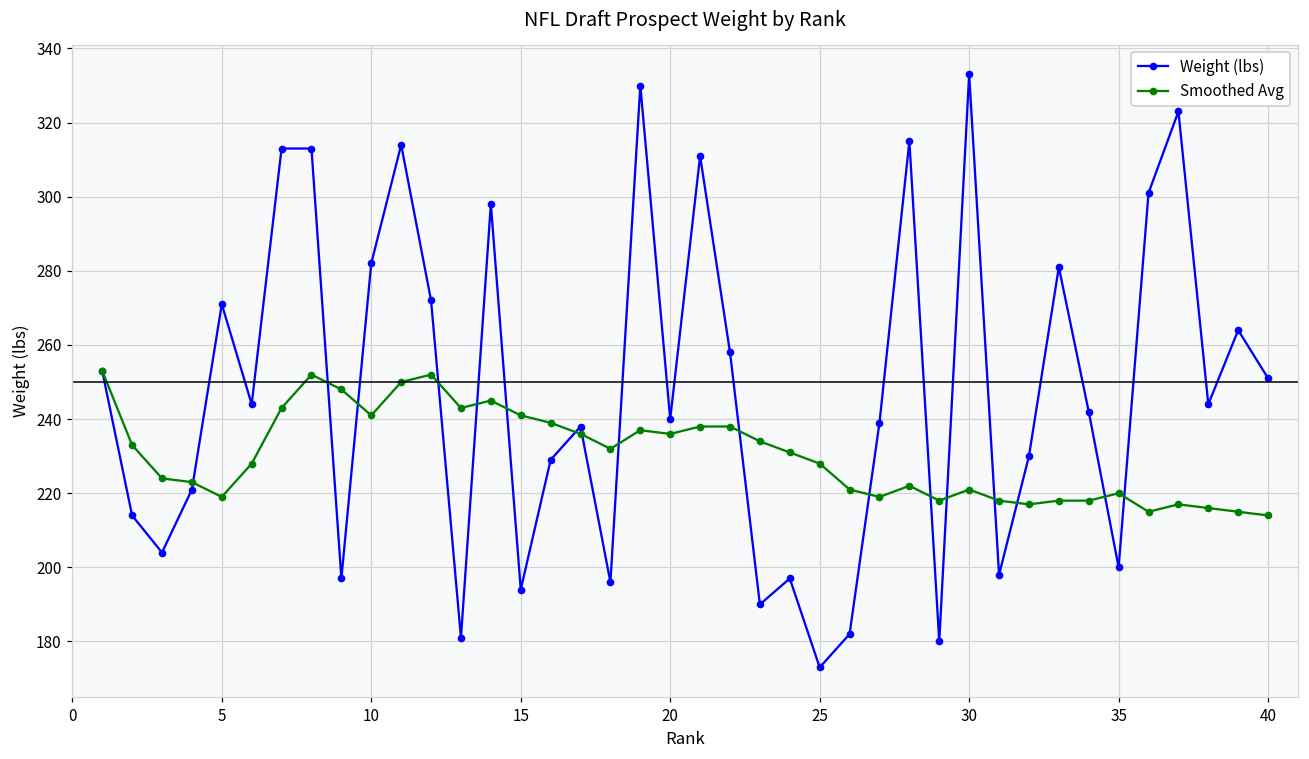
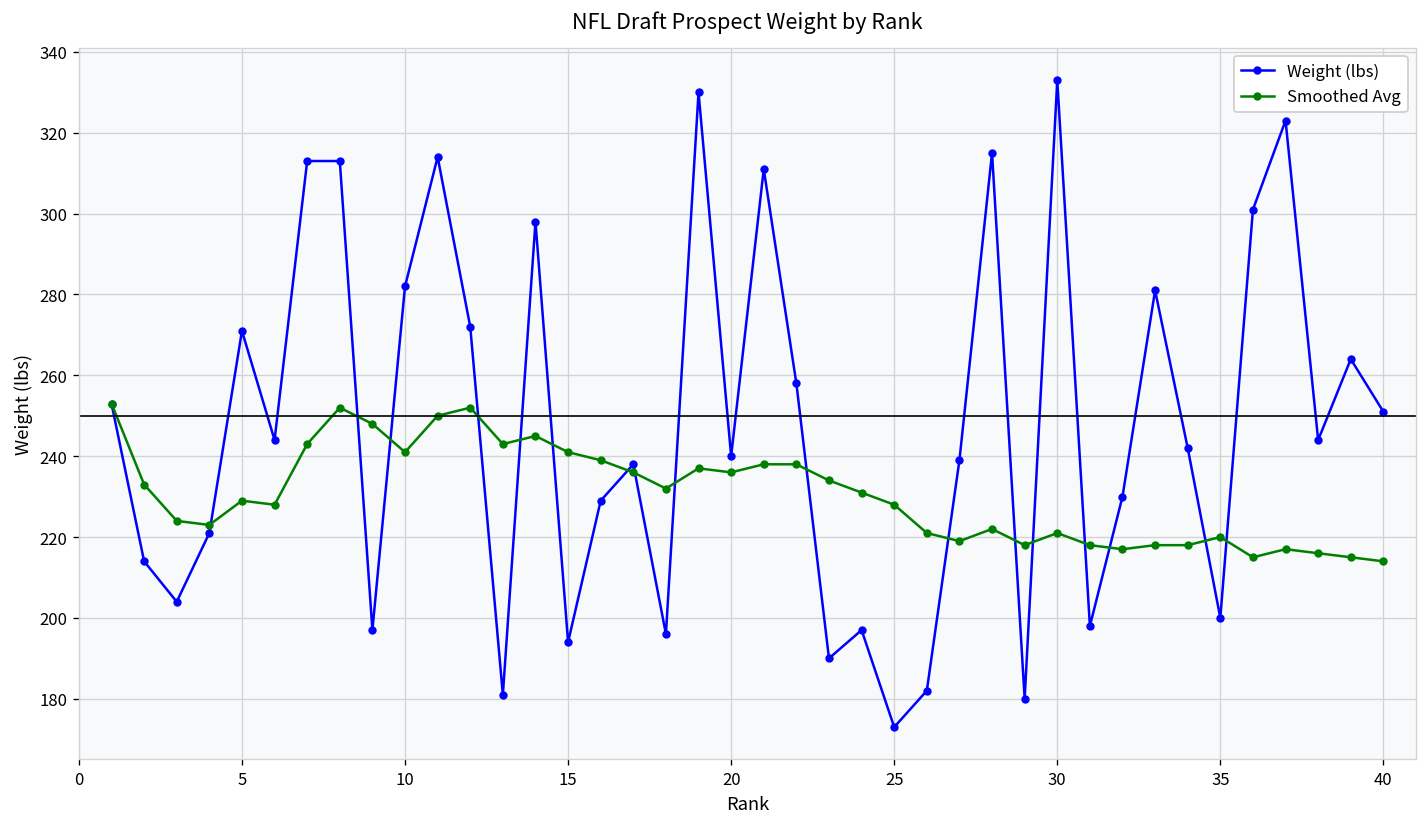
Smoothed Avg, 5: 219 -> 229
